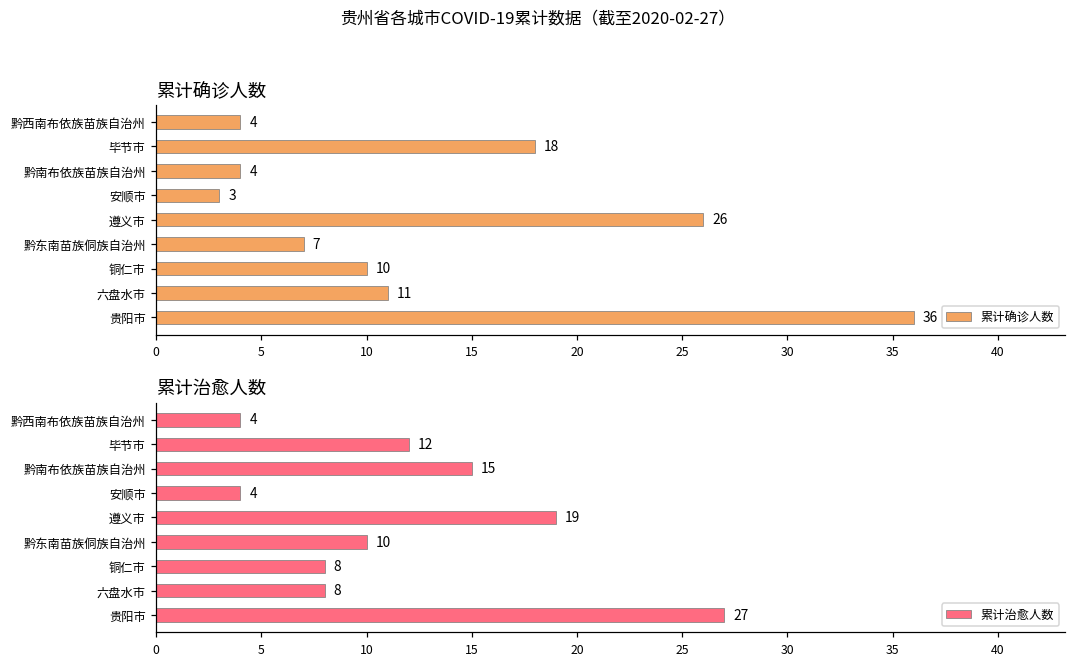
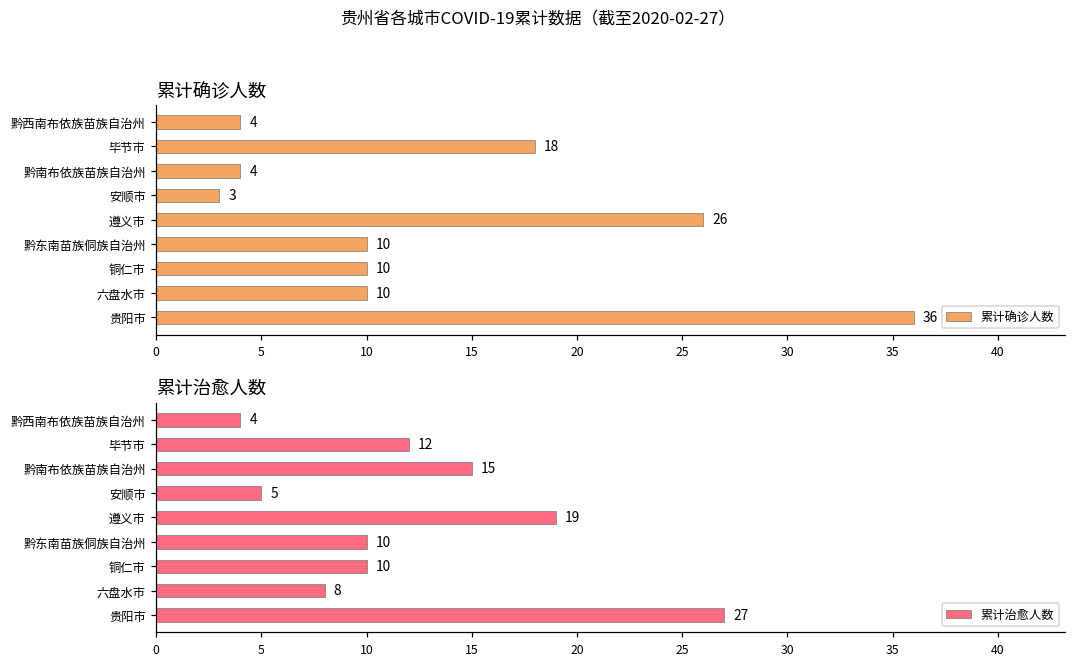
累计确诊人数, 黔东南苗族侗族自治州: 7 -> 10
累计确诊人数, 六盘水市: 11 -> 10
累计治愈人数, 安顺市: 4 -> 5
累计治愈人数, 铜仁市: 8 -> 10
